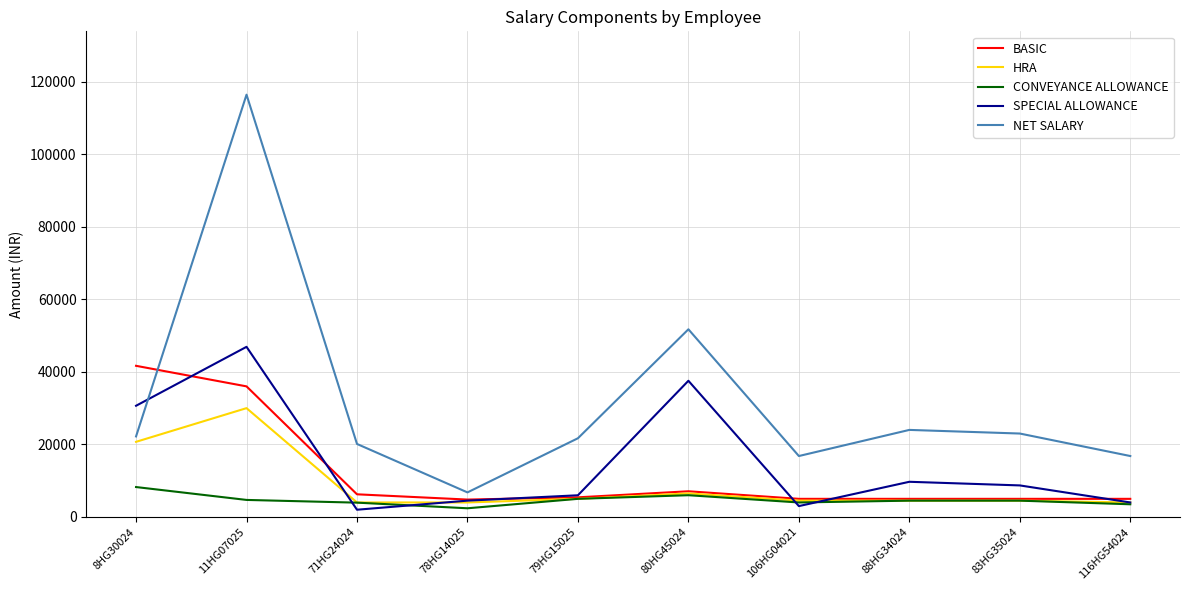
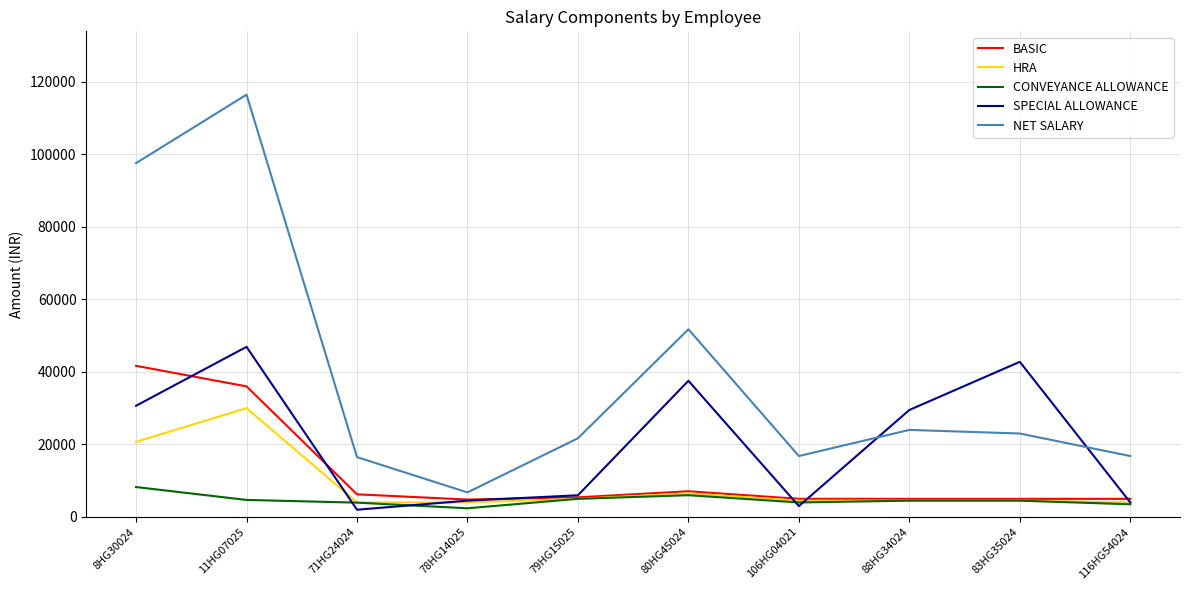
NET SALARY, 8HG30024: 22000 -> 98000
NET SALARY, 71HG24024: 20000 -> 17000
SPECIAL ALLOWANCE, 88HG34024: 10000 -> 29000
SPECIAL ALLOWANCE, 83HG35024: 9000 -> 43000
